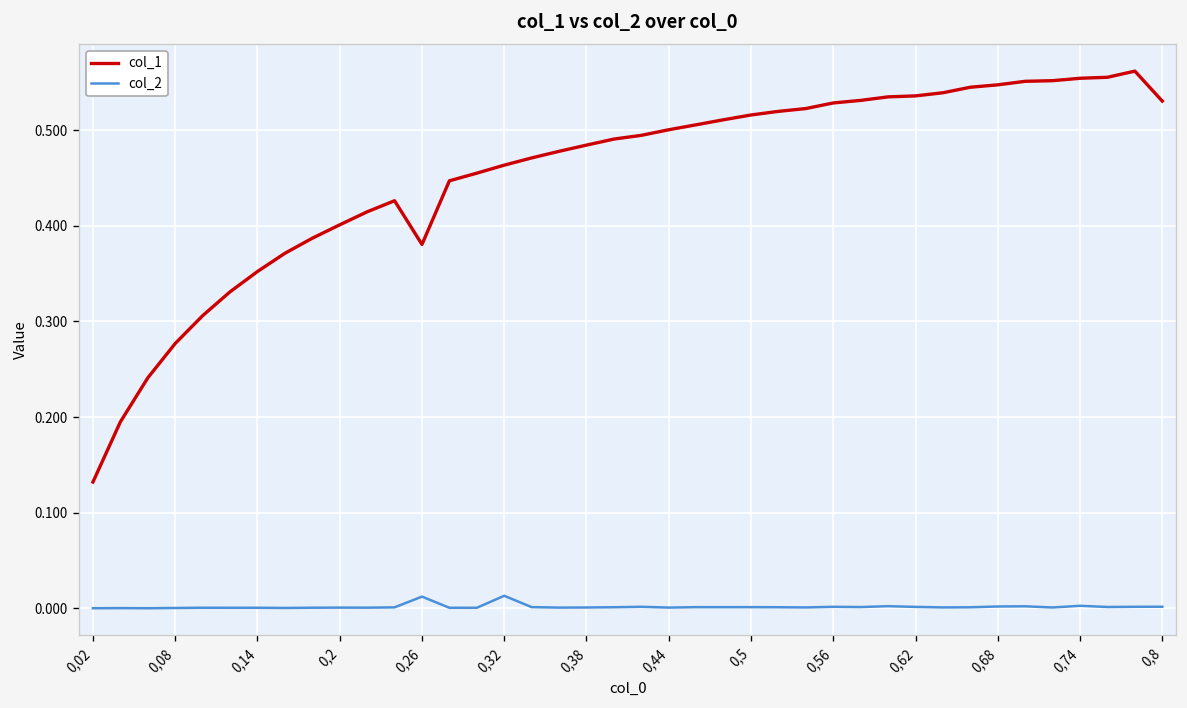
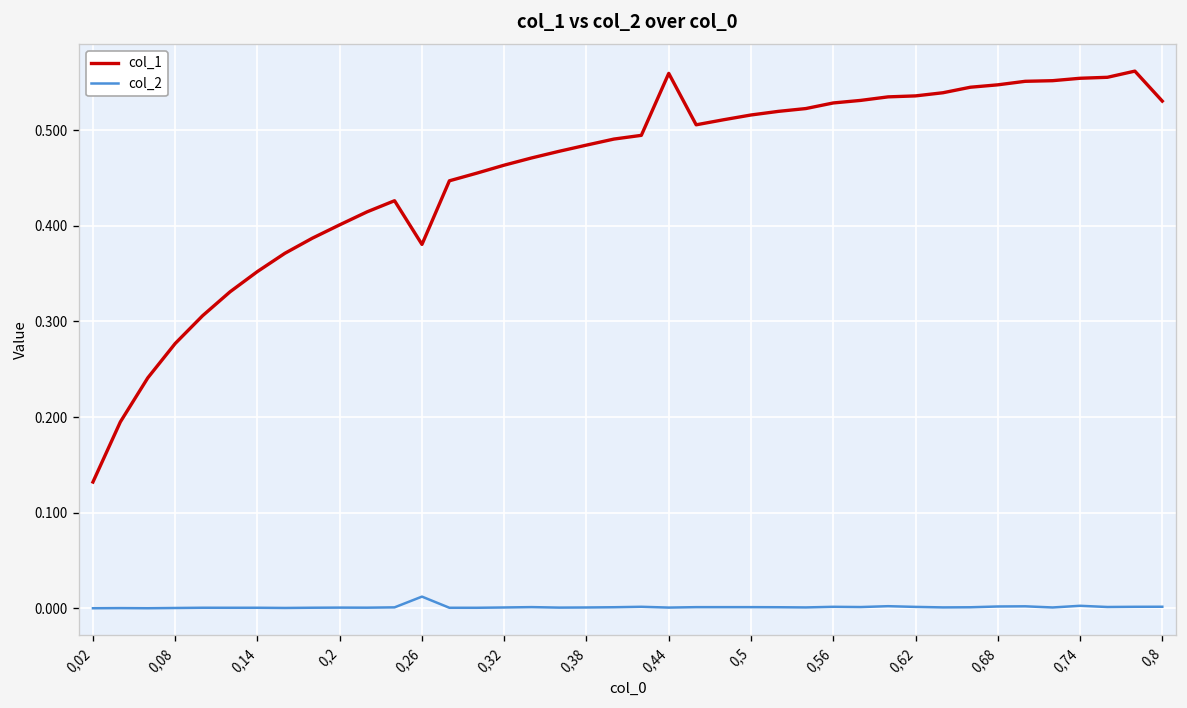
col_2, 0,32: 0.01 -> 0.00
col_1, 0,44: 0.50 -> 0.56
